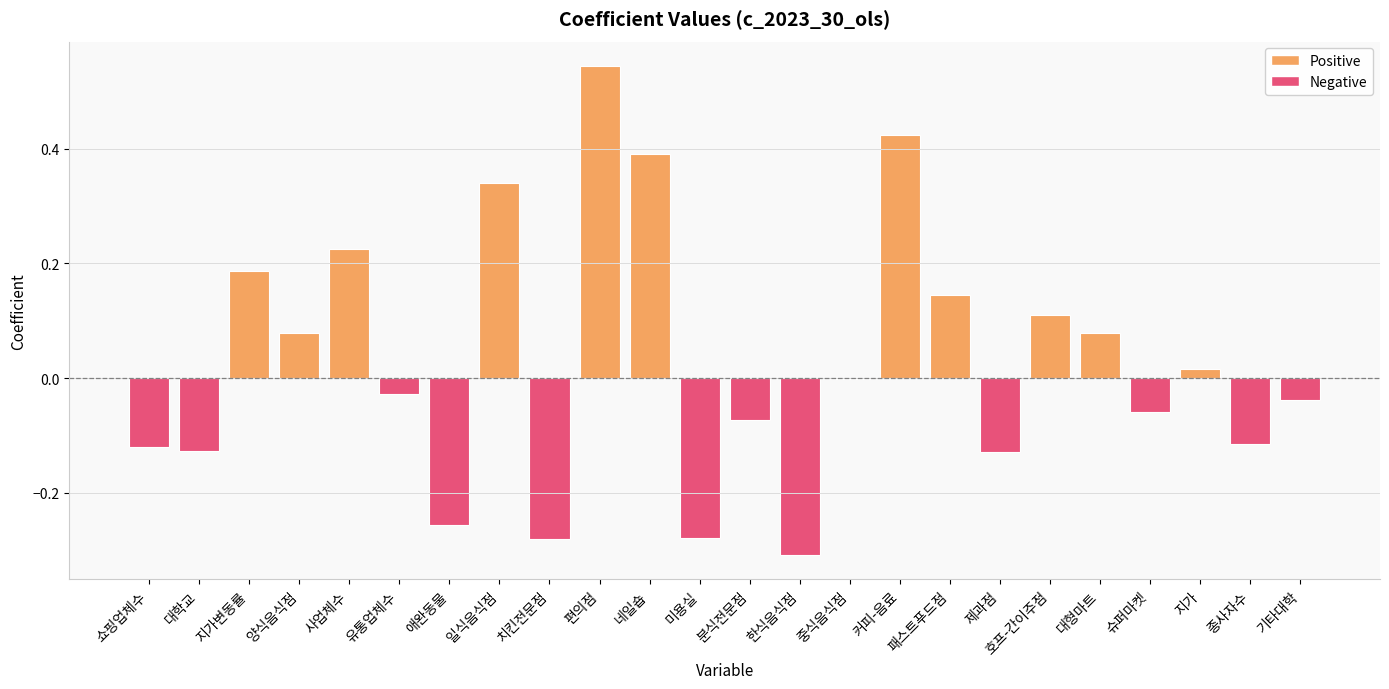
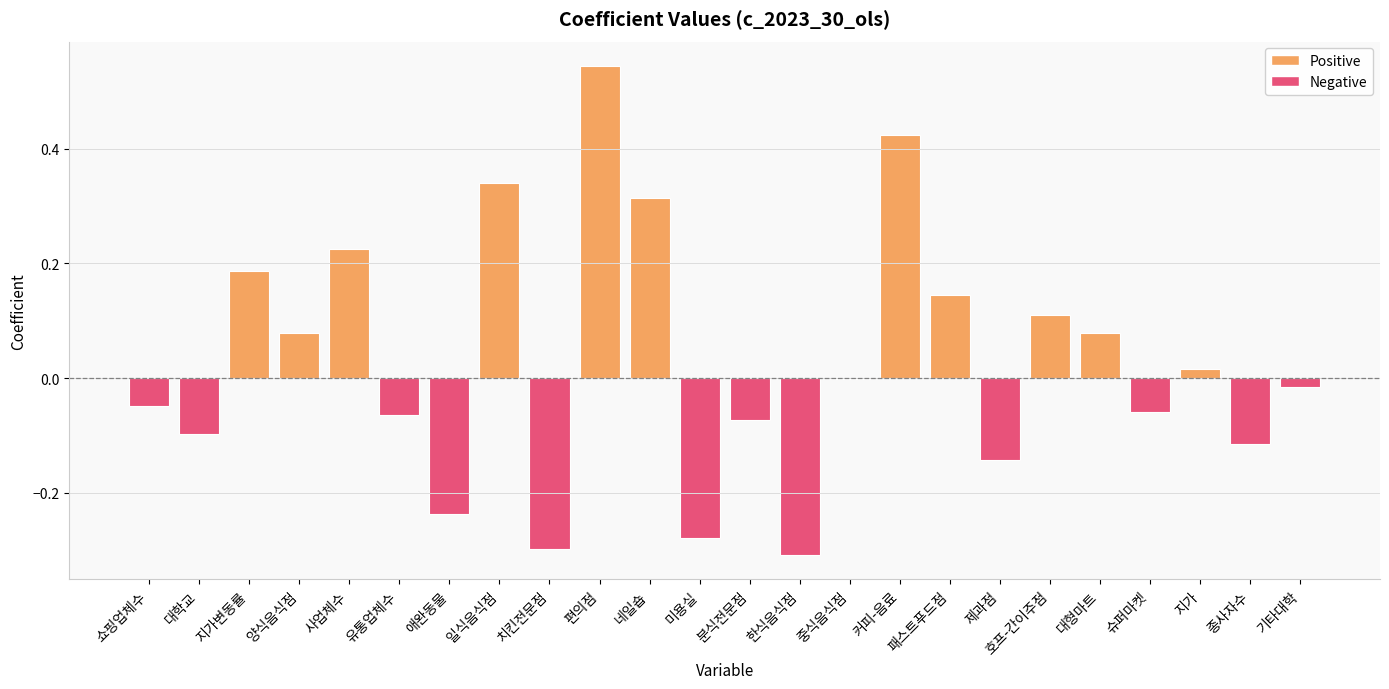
쇼핑업체수: -0.12 -> -0.05
대학교: -0.13 -> -0.10
유통업체수: -0.03 -> -0.06
애완동물: -0.26 -> -0.24
치킨전문점: -0.28 -> -0.30
네일숍: 0.39 -> 0.31
제과점: -0.13 -> -0.14
기타대학: -0.04 -> -0.02
